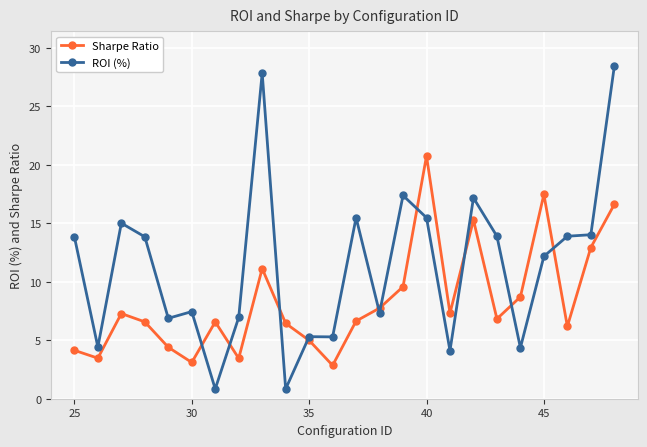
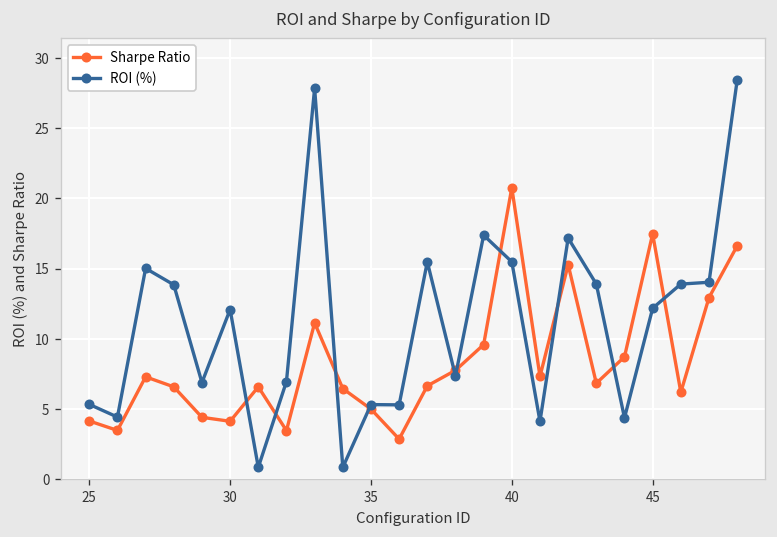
ROI (%), 25: 13.8 -> 5.3
Sharpe Ratio, 30: 3.1 -> 4.1
ROI (%), 30: 7.5 -> 12.1
